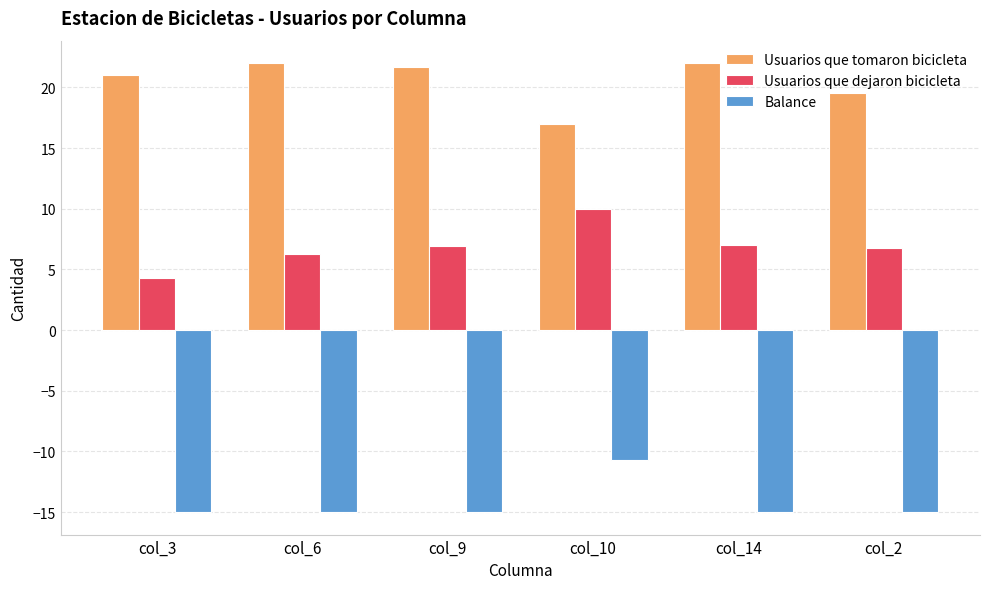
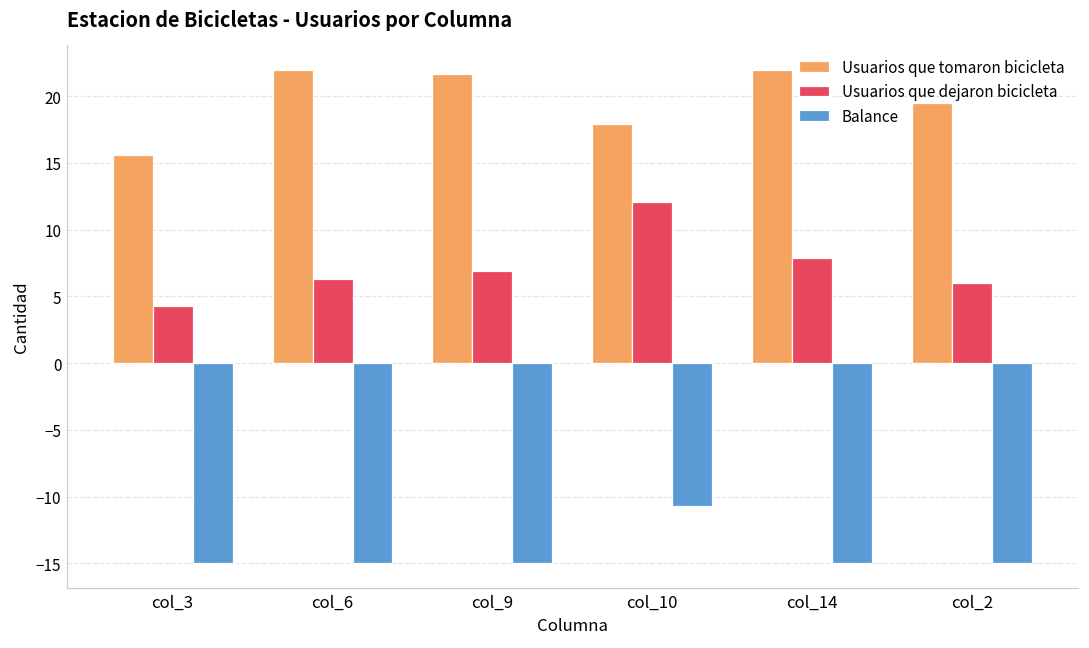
Usuarios que tomaron bicicleta, col_3: 21.0 -> 15.6
Usuarios que tomaron bicicleta, col_10: 17.0 -> 17.9
Usuarios que dejaron bicicleta, col_10: 10.0 -> 12.1
Usuarios que dejaron bicicleta, col_14: 7.0 -> 7.9
Usuarios que dejaron bicicleta, col_2: 6.8 -> 6.0
